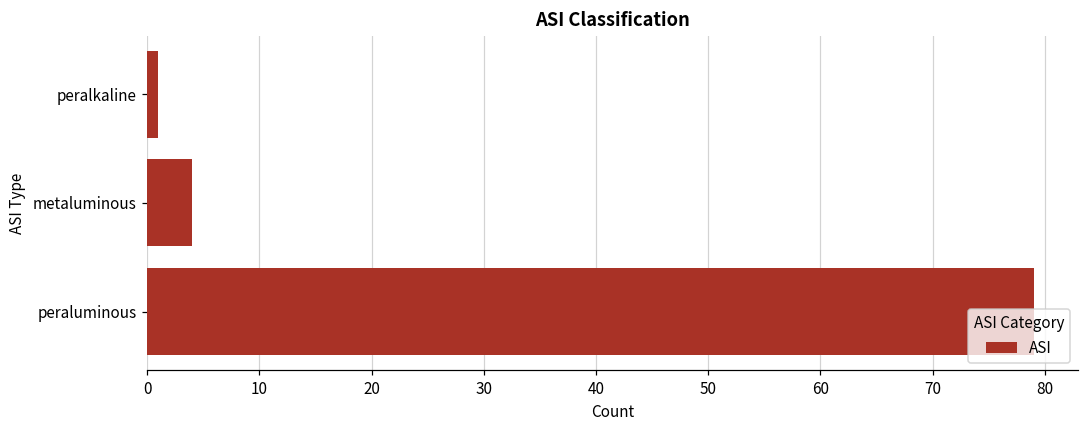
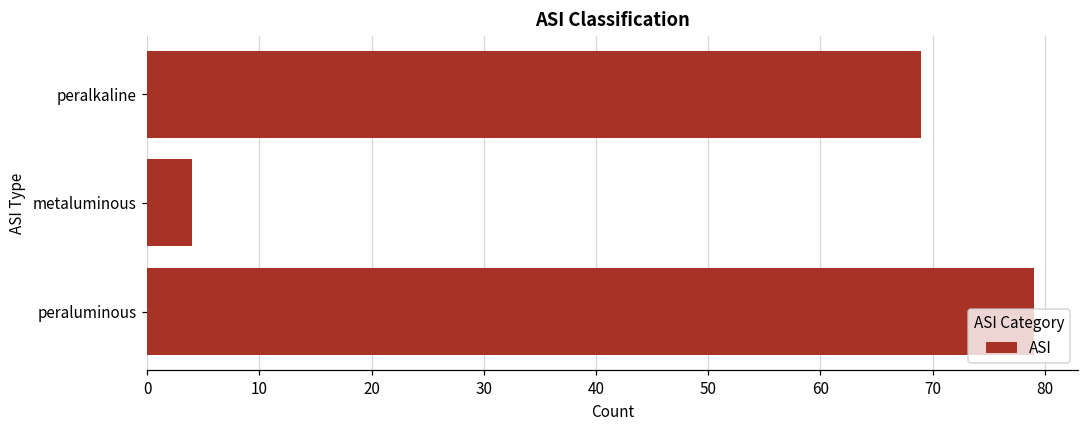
peralkaline: 1 -> 69
